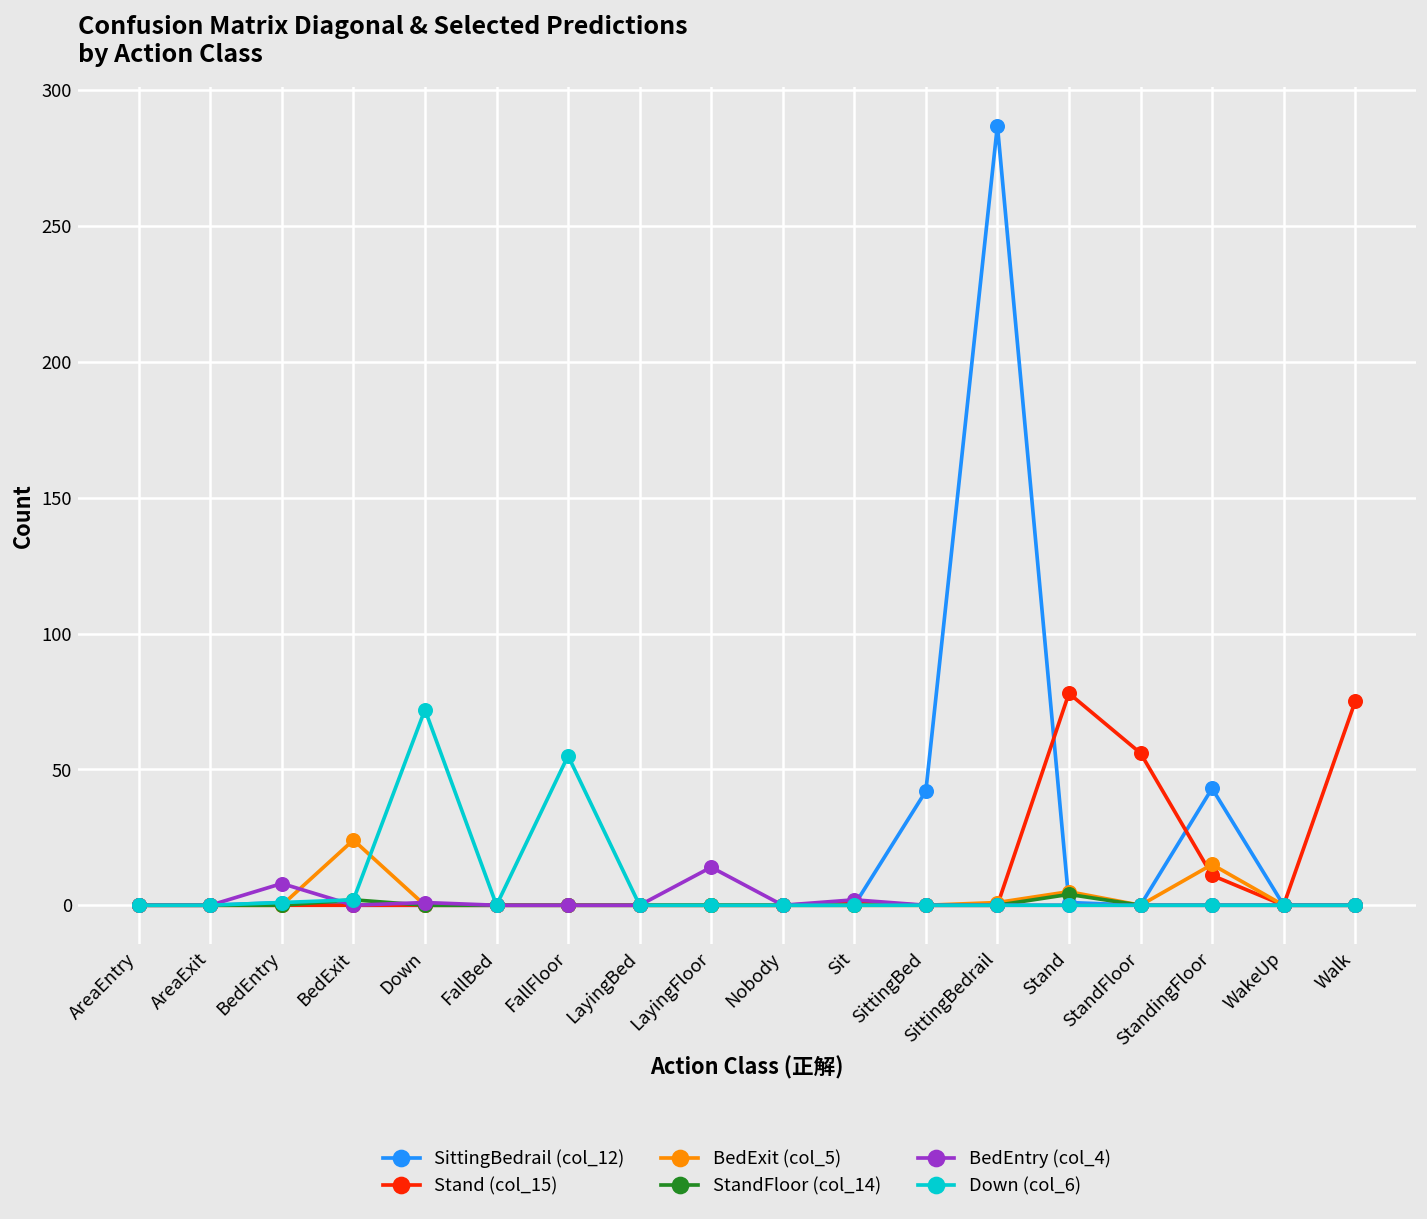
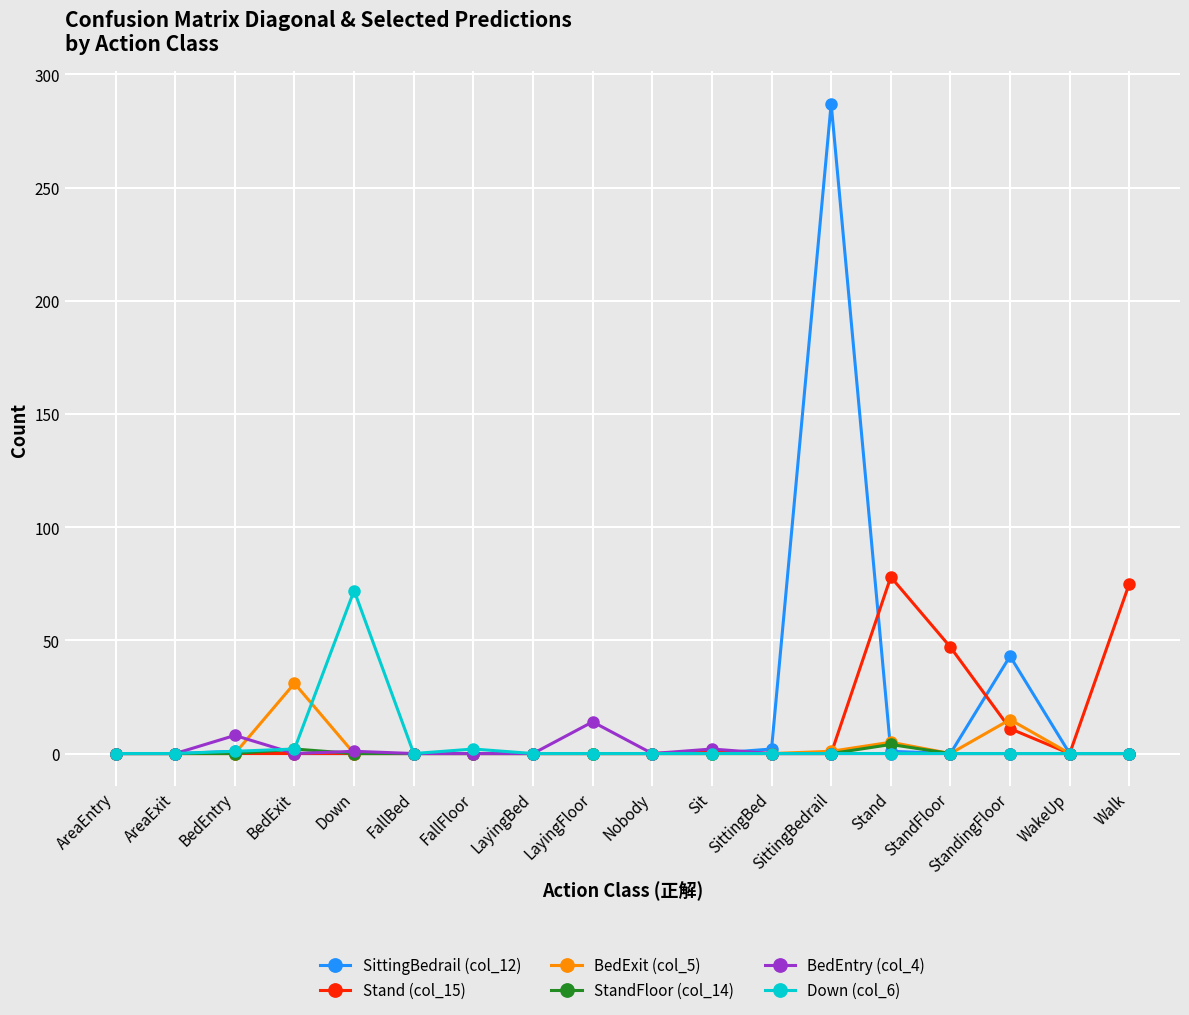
BedExit (col_5), BedExit: 24 -> 31
Down (col_6), FallFloor: 55 -> 2
SittingBedrail (col_12), SittingBed: 42 -> 2
Stand (col_15), StandFloor: 56 -> 47
